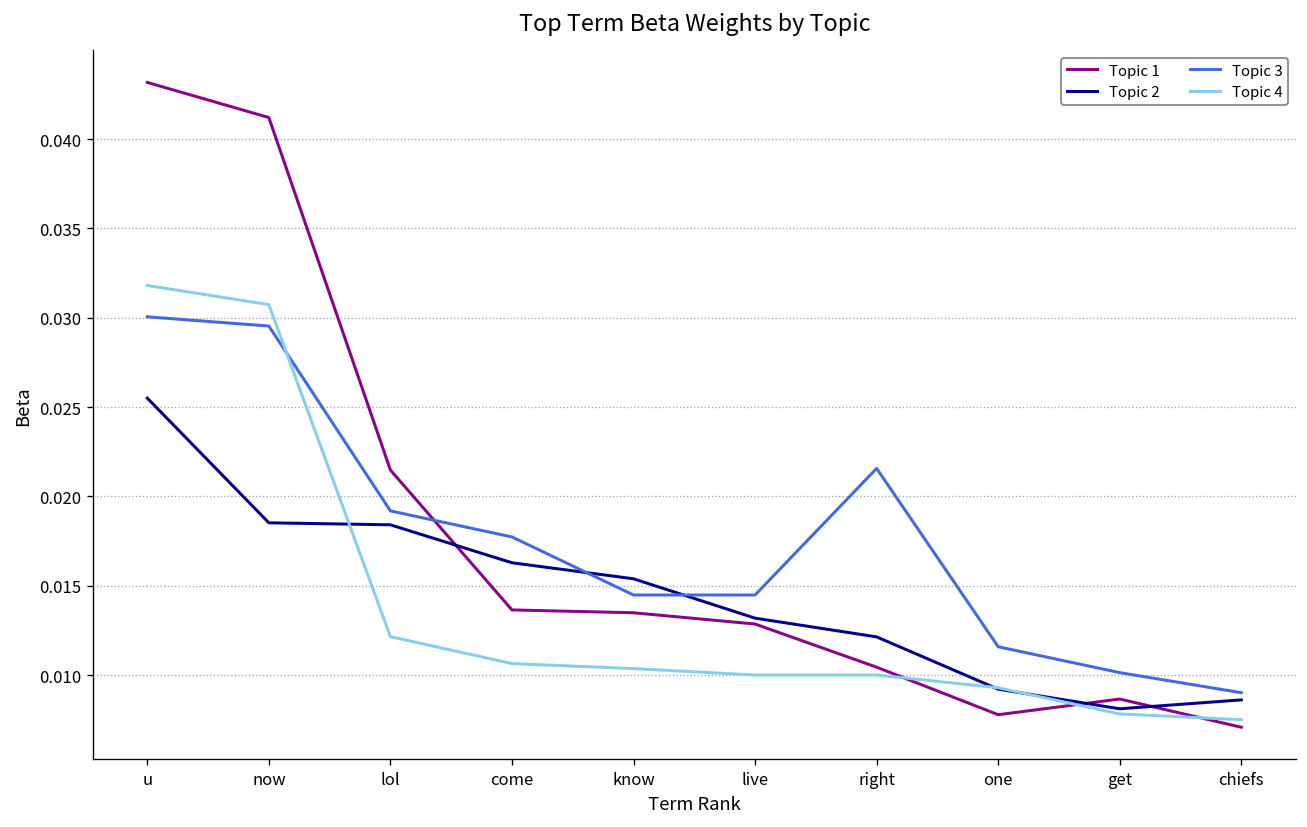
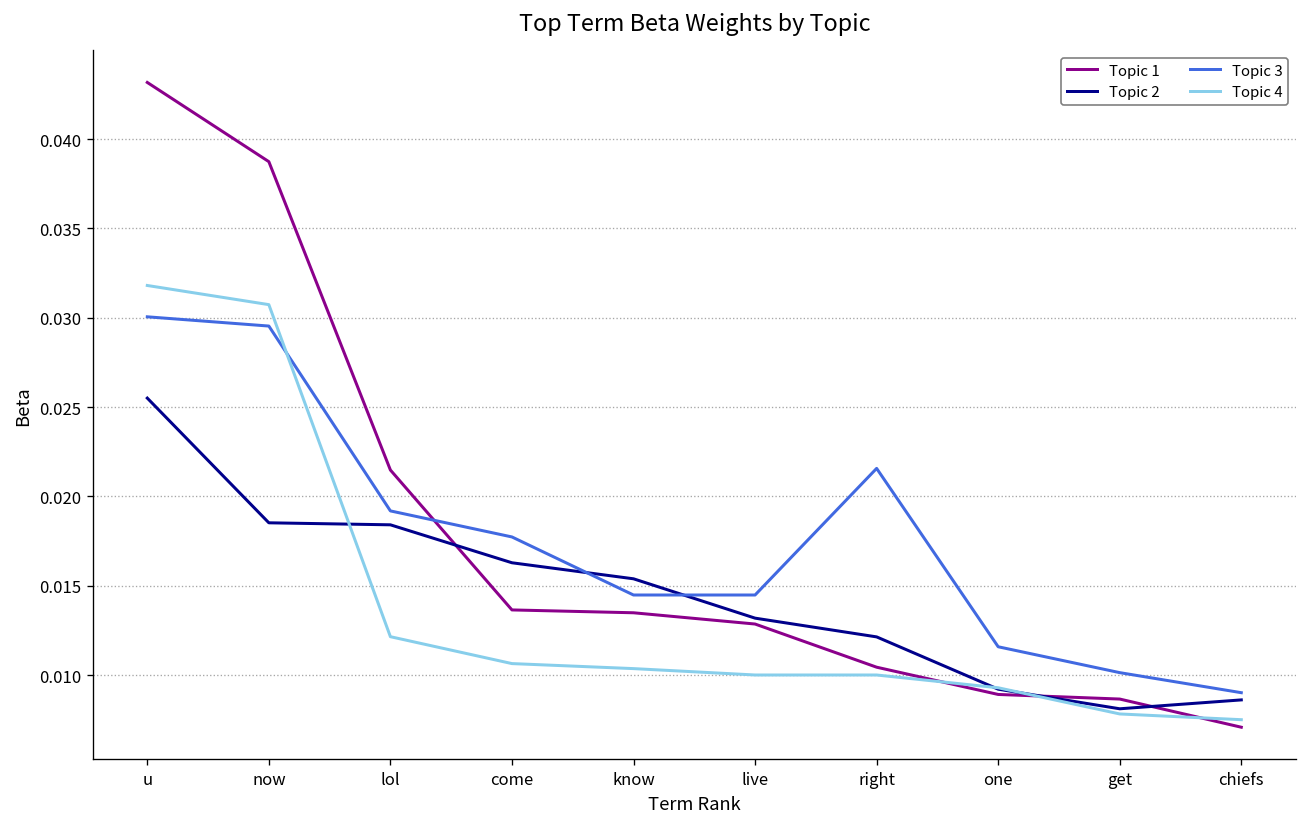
Topic 1, now: 0.0412 -> 0.0387
Topic 1, one: 0.0078 -> 0.0089
